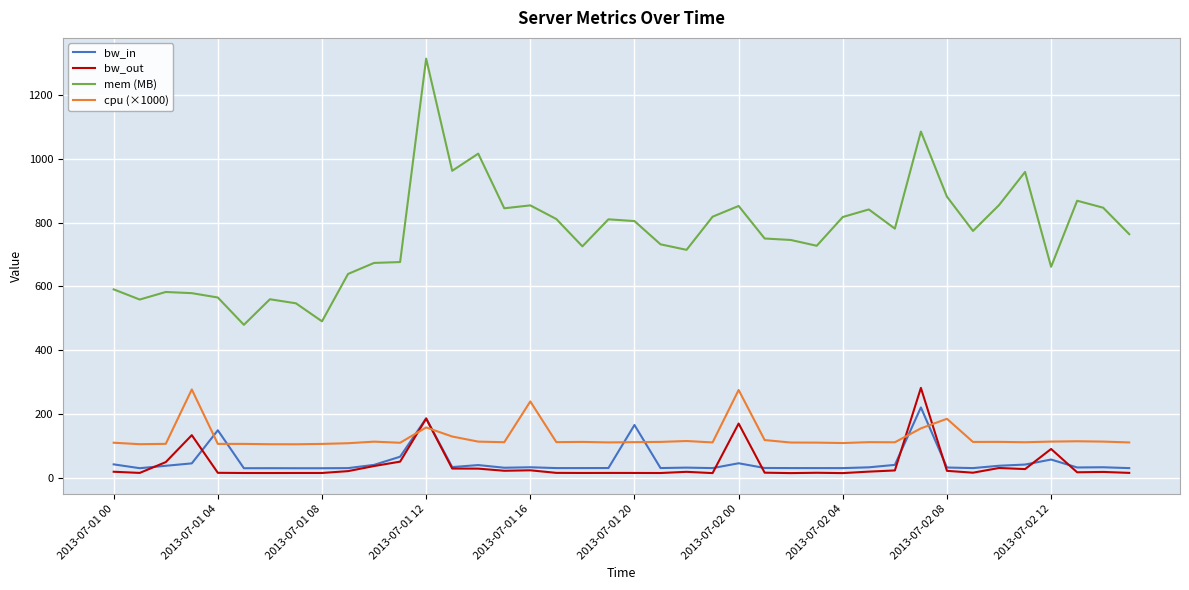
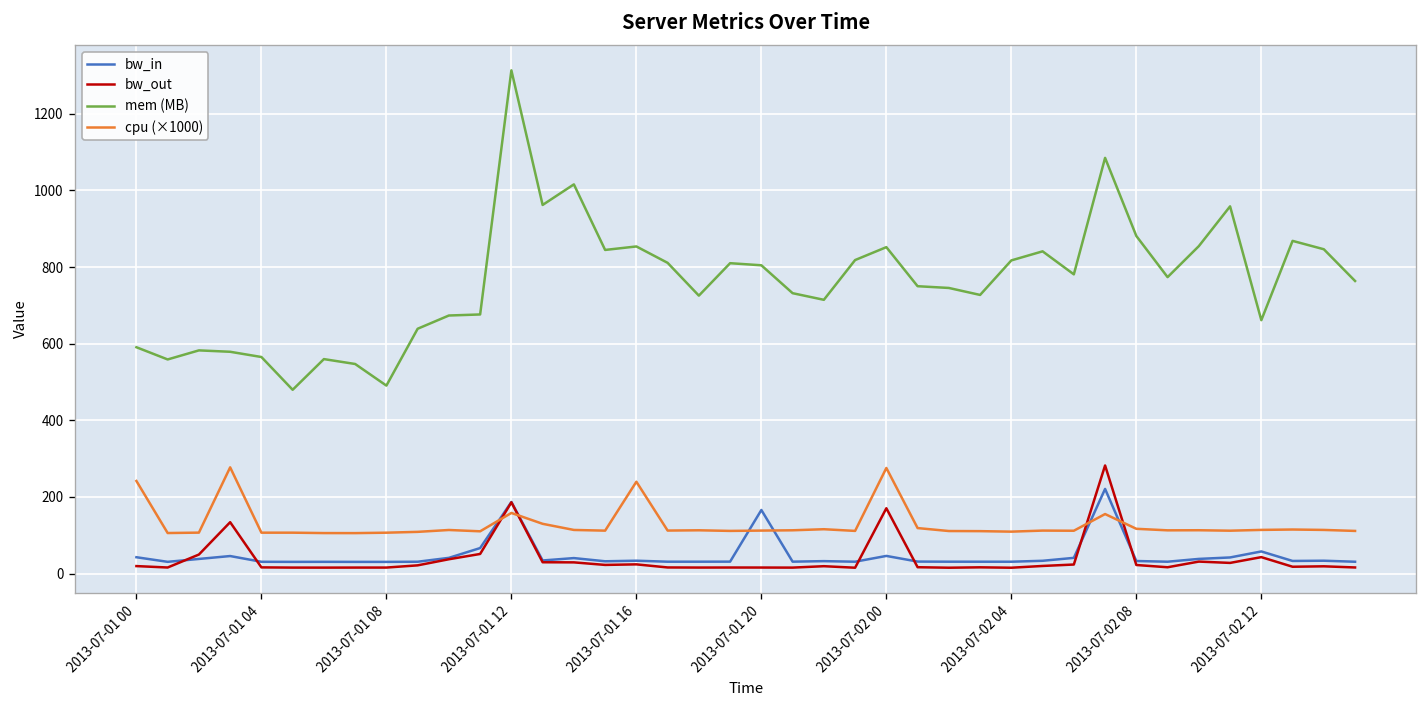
cpu (×1000), 2013-07-01 00: 110 -> 240
bw_in, 2013-07-01 04: 150 -> 30
cpu (×1000), 2013-07-02 08: 190 -> 120
bw_out, 2013-07-02 12: 90 -> 40
